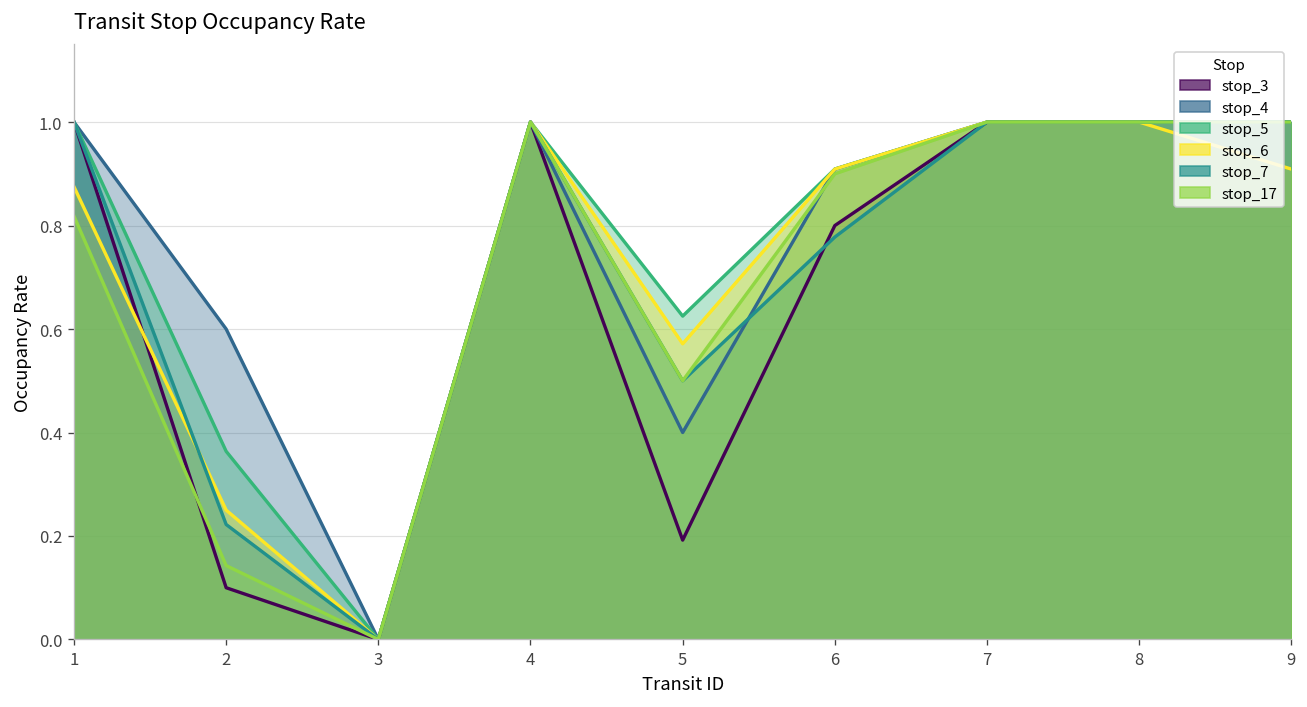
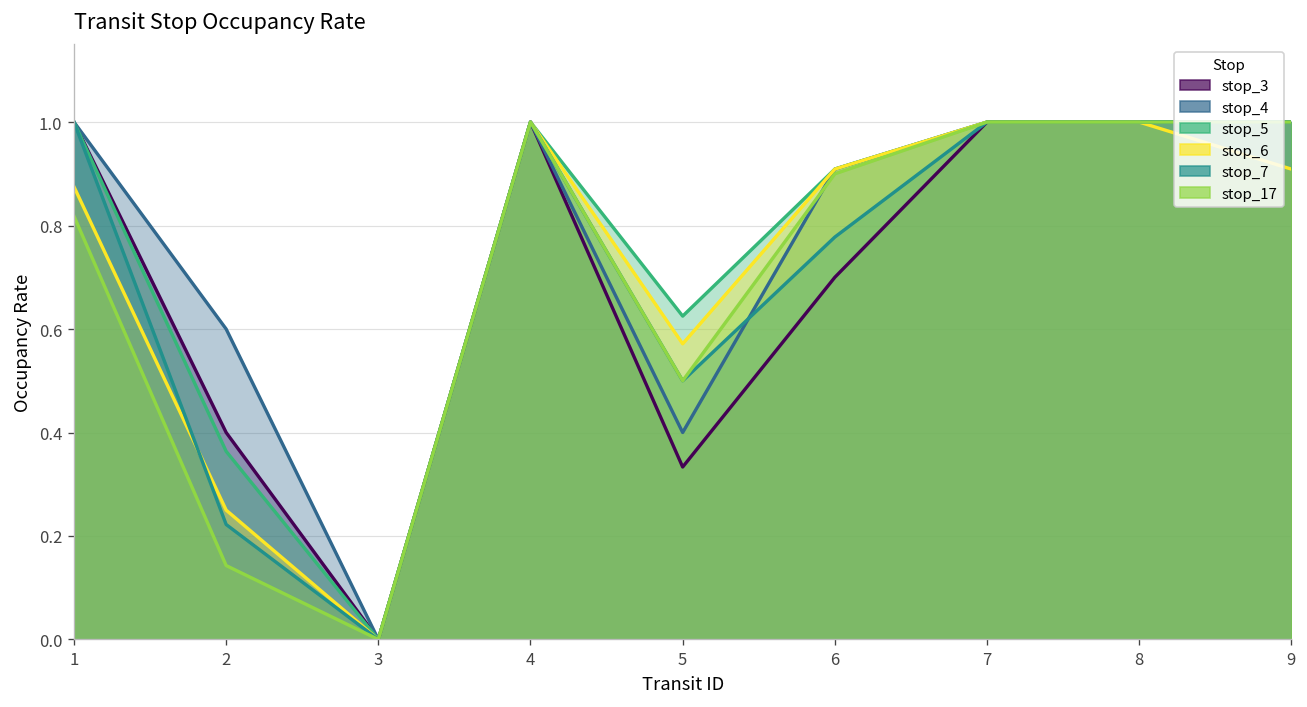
stop_3, 2: 0.1 -> 0.4
stop_3, 5: 0.19 -> 0.33
stop_3, 6: 0.8 -> 0.7
